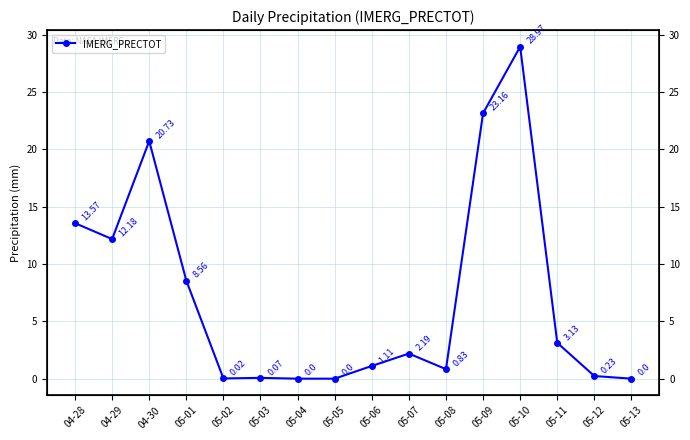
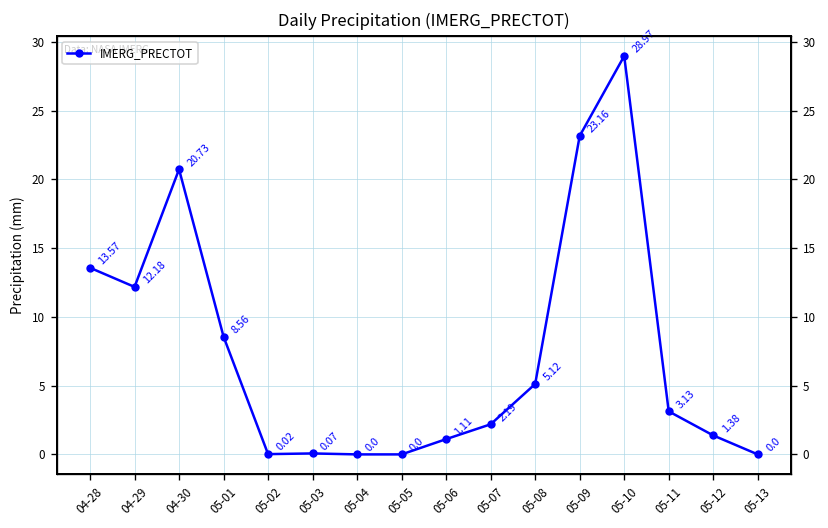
05-08: 0.83 -> 5.12
05-12: 0.23 -> 1.38
